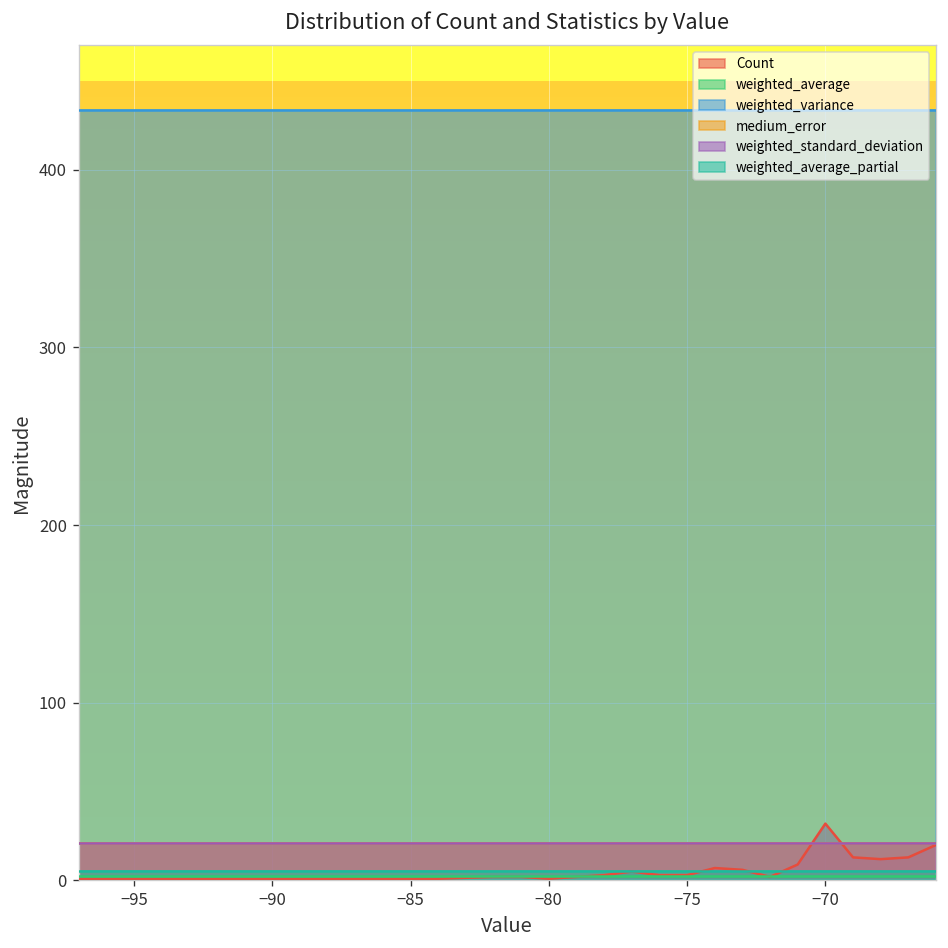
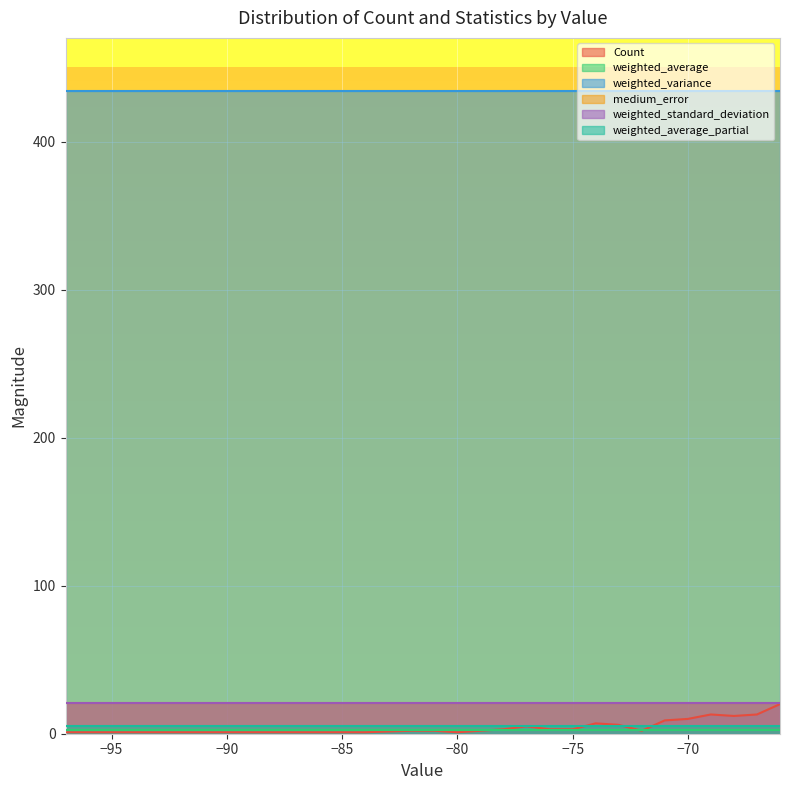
Count, −70: 32 -> 10
